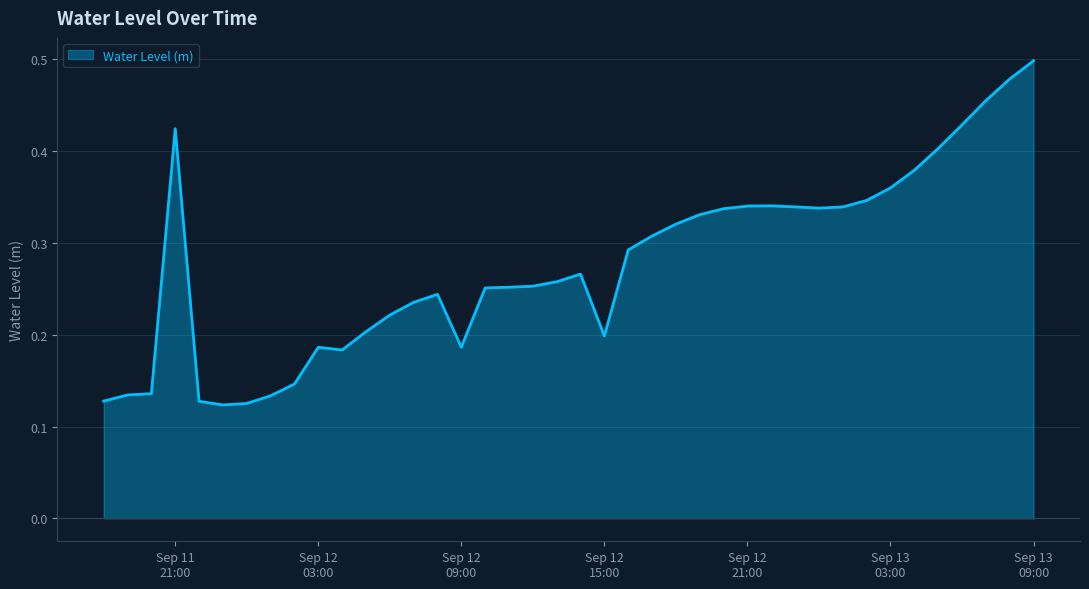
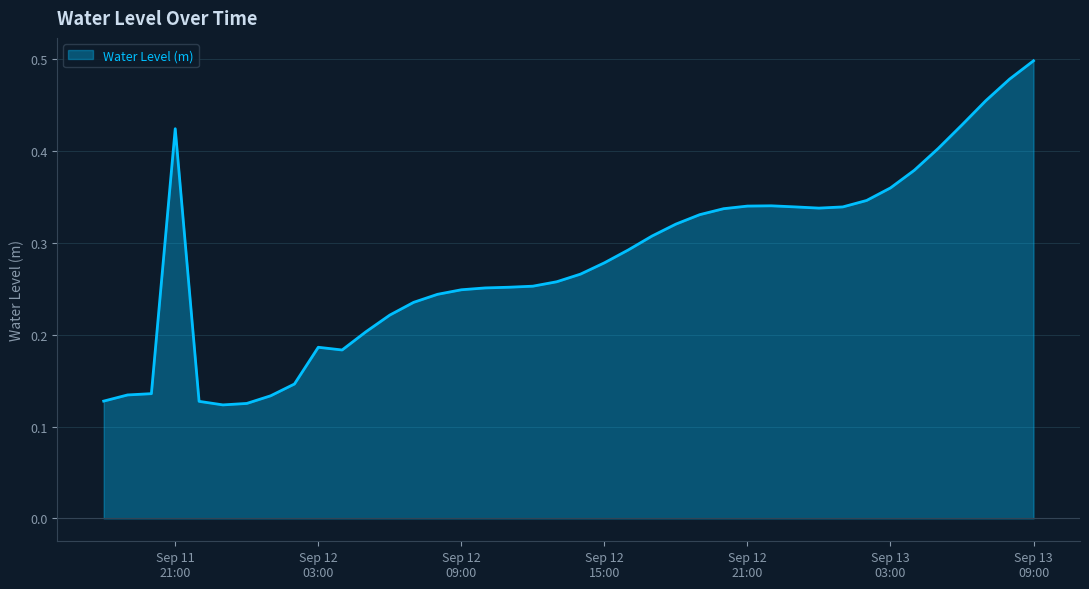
Sep 12 09:00: 0.19 -> 0.25
Sep 12 15:00: 0.20 -> 0.28
